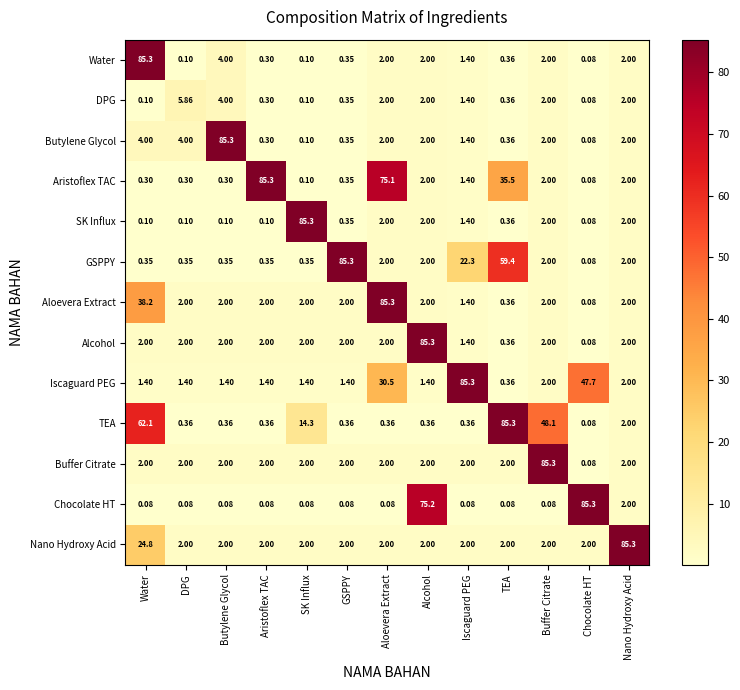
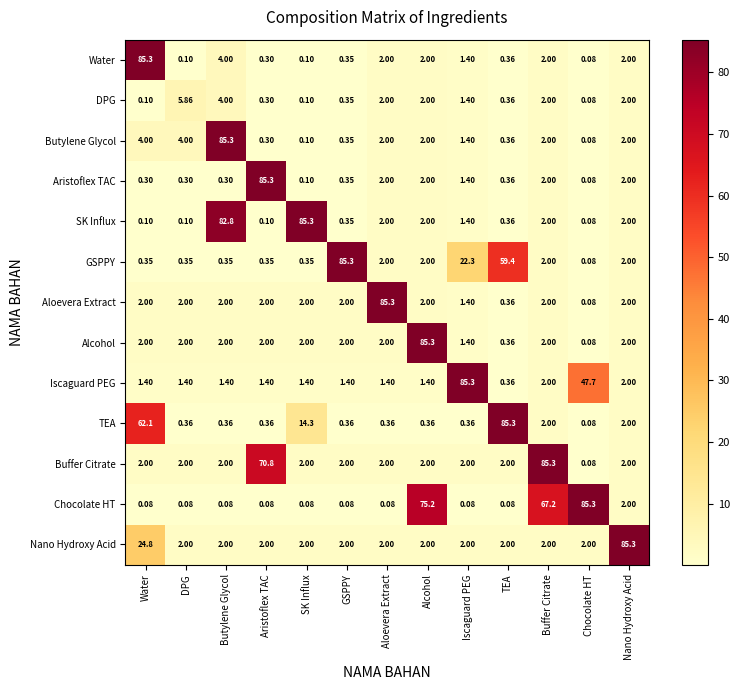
Aristoflex TAC, Aloevera Extract: 75.1 -> 2.00
Aristoflex TAC, TEA: 35.5 -> 0.36
SK Influx, Butylene Glycol: 0.10 -> 82.8
Aloevera Extract, Water: 38.2 -> 2.00
Iscaguard PEG, Aloevera Extract: 30.5 -> 1.40
TEA, Buffer Citrate: 48.1 -> 2.00
Buffer Citrate, Aristoflex TAC: 2.00 -> 70.8
Chocolate HT, Buffer Citrate: 0.08 -> 67.2
